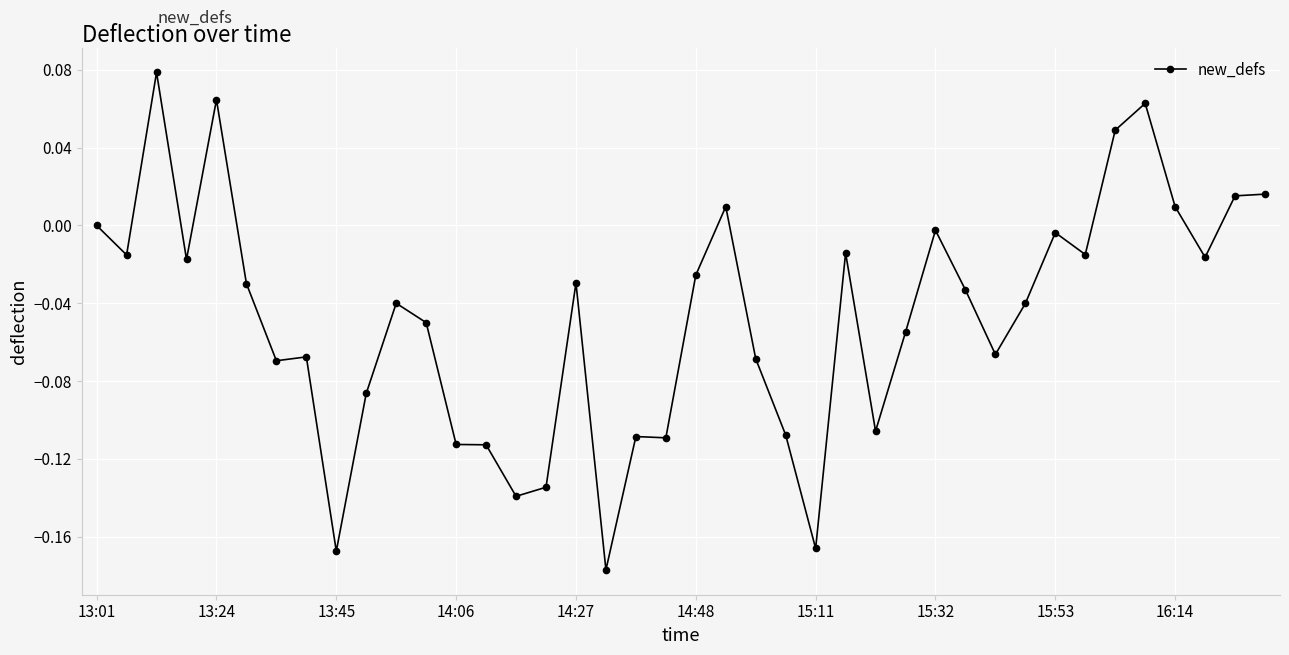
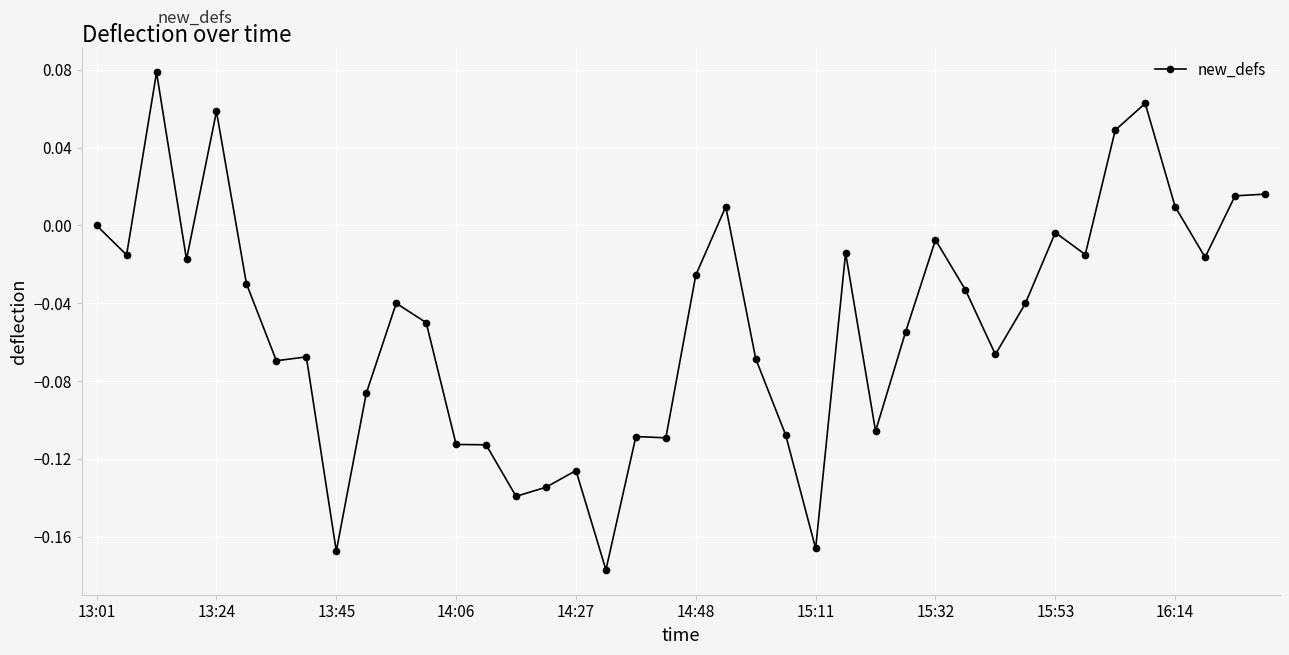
13:24: 0.065 -> 0.059
14:27: -0.030 -> -0.126
15:32: -0.002 -> -0.007
